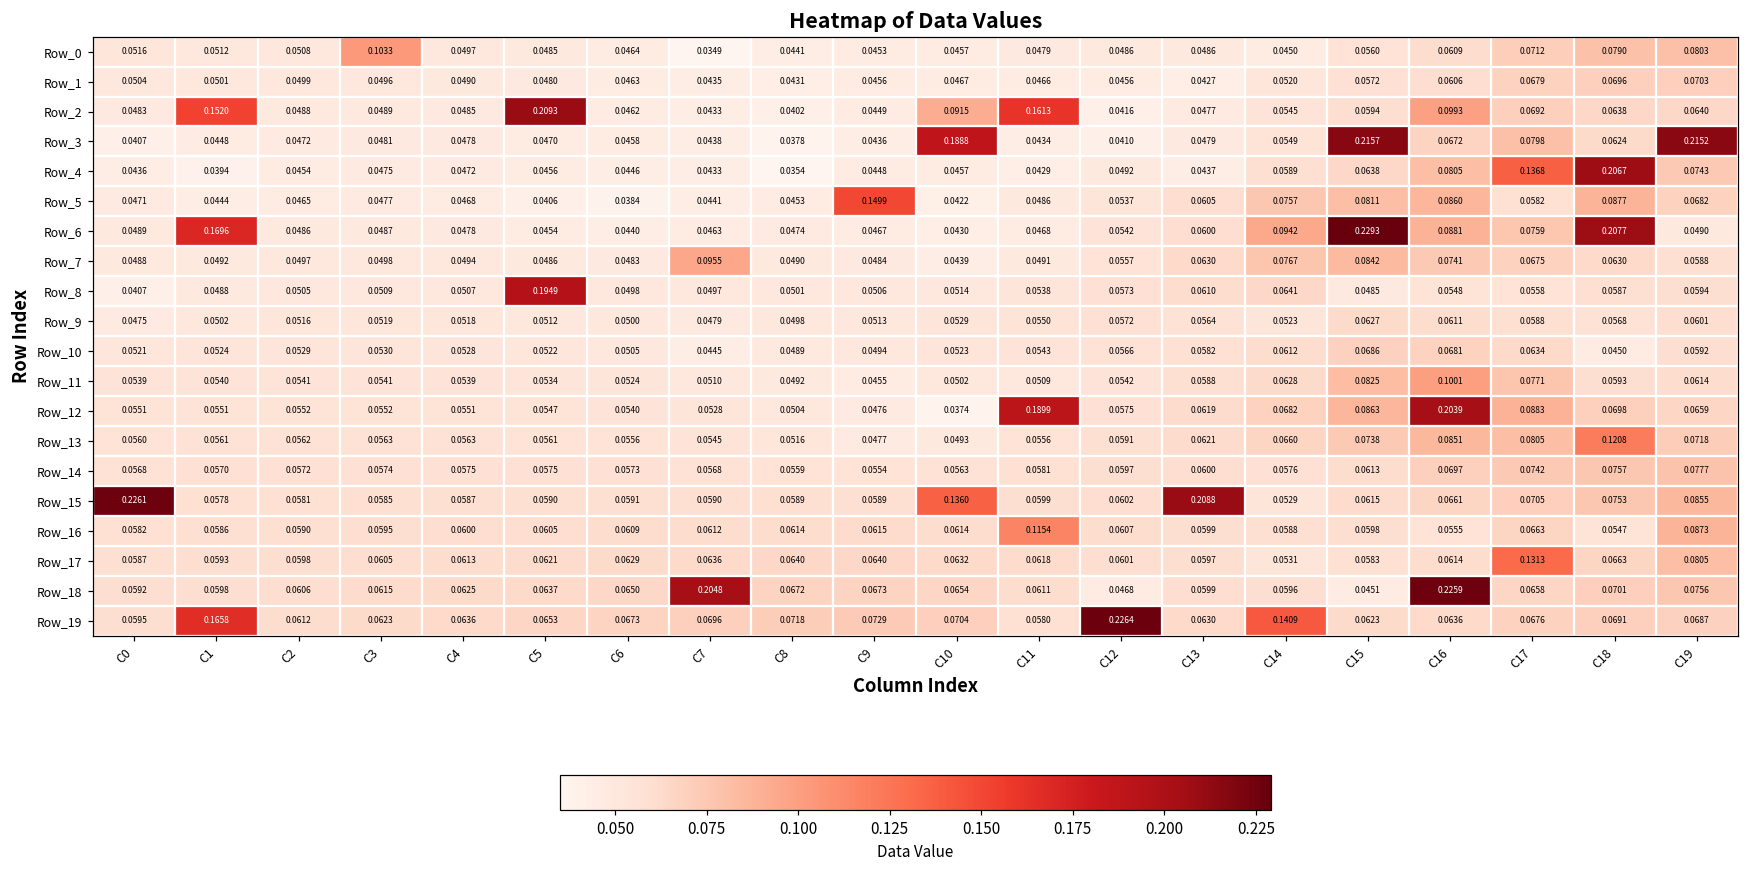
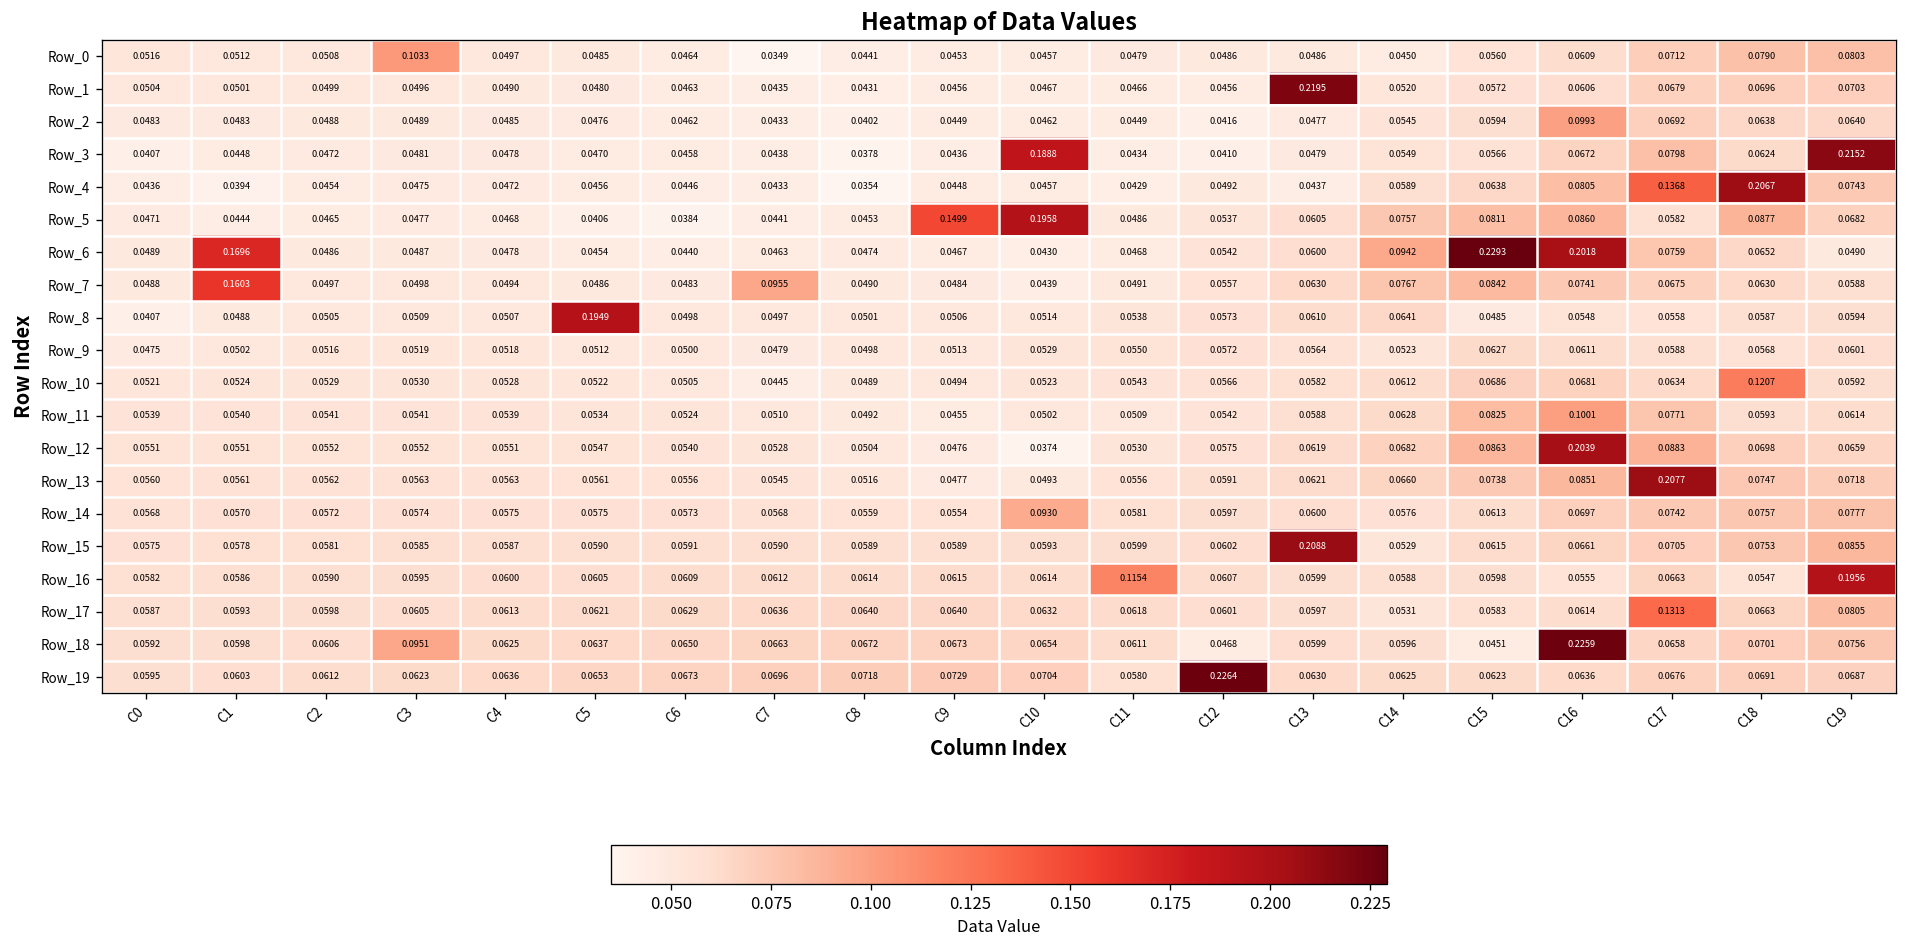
Row_1, C13: 0.0427 -> 0.2195
Row_2, C1: 0.1520 -> 0.0483
Row_2, C5: 0.2093 -> 0.0476
Row_2, C10: 0.0915 -> 0.0462
Row_2, C11: 0.1613 -> 0.0449
Row_3, C15: 0.2157 -> 0.0566
Row_5, C10: 0.0422 -> 0.1958
Row_6, C16: 0.0881 -> 0.2018
Row_6, C18: 0.2077 -> 0.0652
Row_7, C1: 0.0492 -> 0.1603
Row_10, C18: 0.0450 -> 0.1207
Row_12, C11: 0.1899 -> 0.0530
Row_13, C17: 0.0805 -> 0.2077
Row_13, C18: 0.1208 -> 0.0747
Row_14, C10: 0.0563 -> 0.0930
Row_15, C0: 0.2261 -> 0.0575
Row_15, C10: 0.1360 -> 0.0593
Row_16, C19: 0.0873 -> 0.1956
Row_18, C3: 0.0615 -> 0.0951
Row_18, C7: 0.2048 -> 0.0663
Row_19, C1: 0.1658 -> 0.0603
Row_19, C14: 0.1409 -> 0.0625
